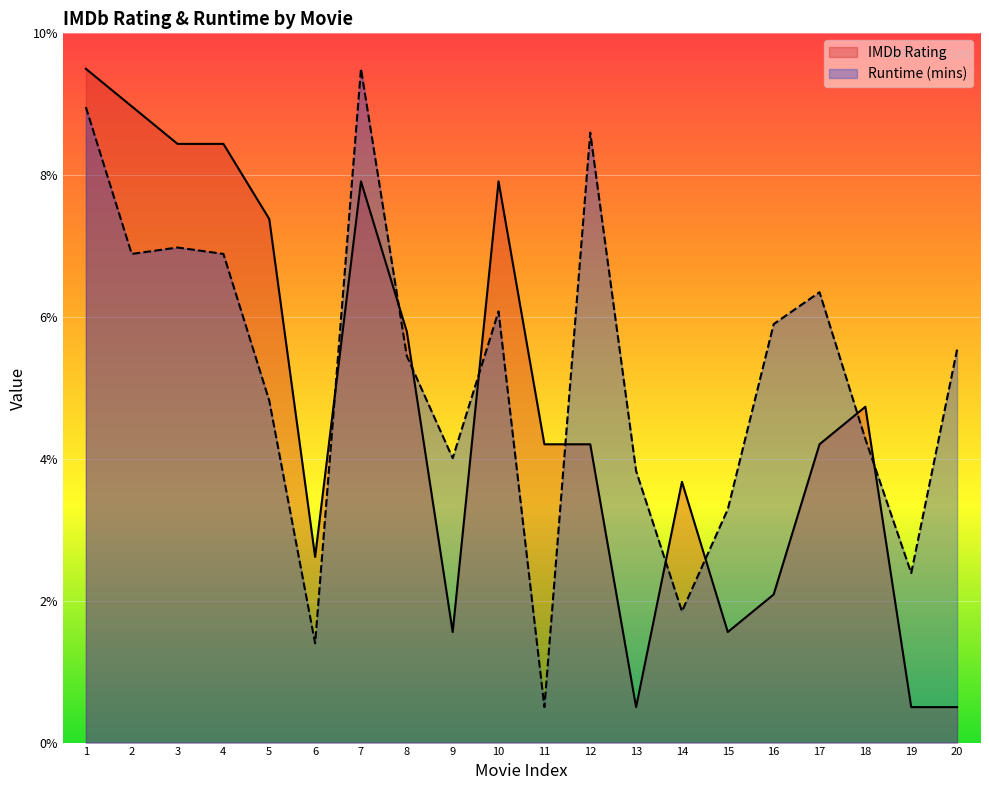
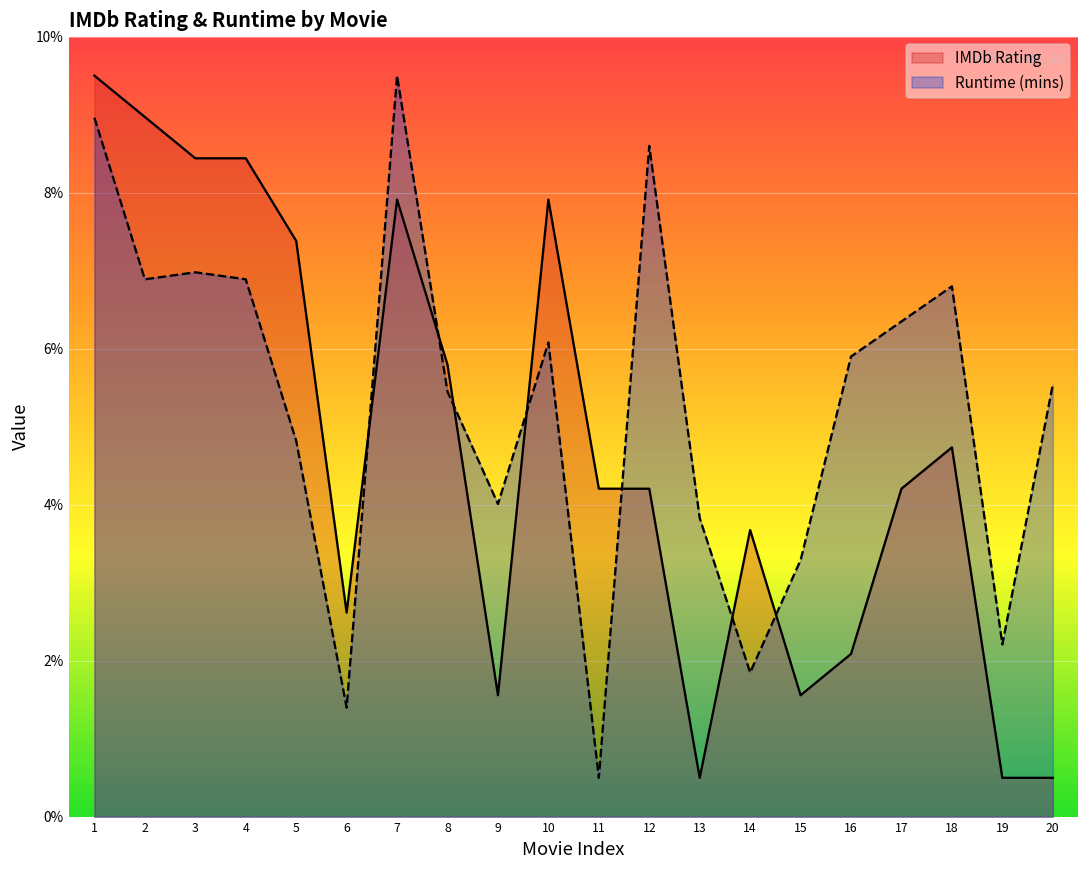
Runtime (mins), 18: 4.3% -> 6.8%
Runtime (mins), 19: 2.4% -> 2.2%
